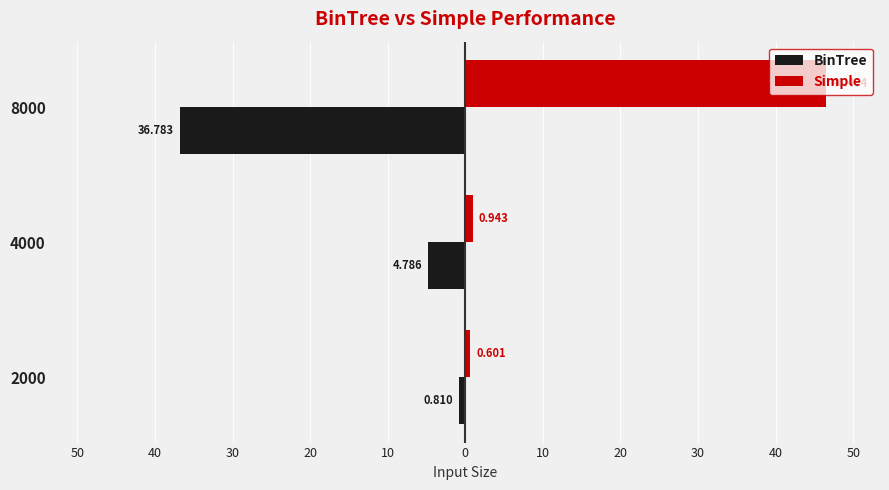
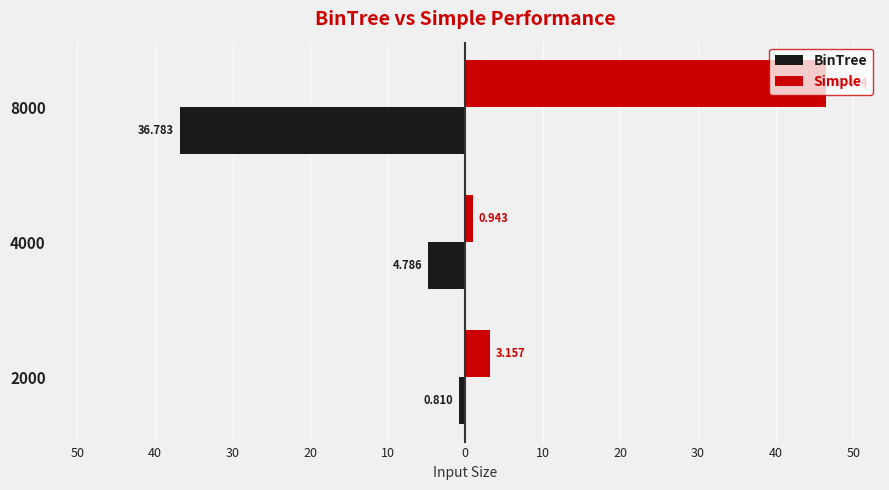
Simple, 2000: 0.601 -> 3.157
